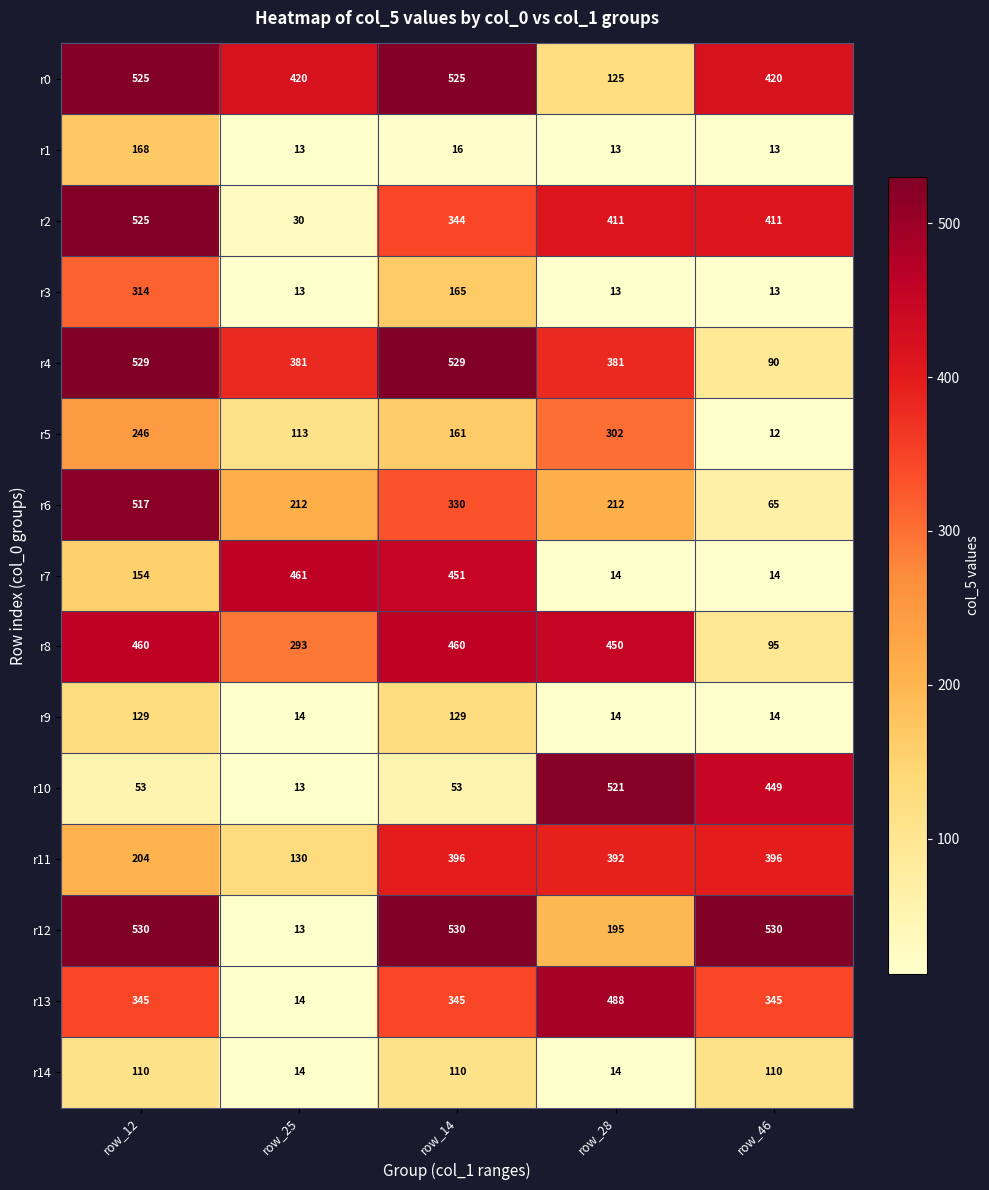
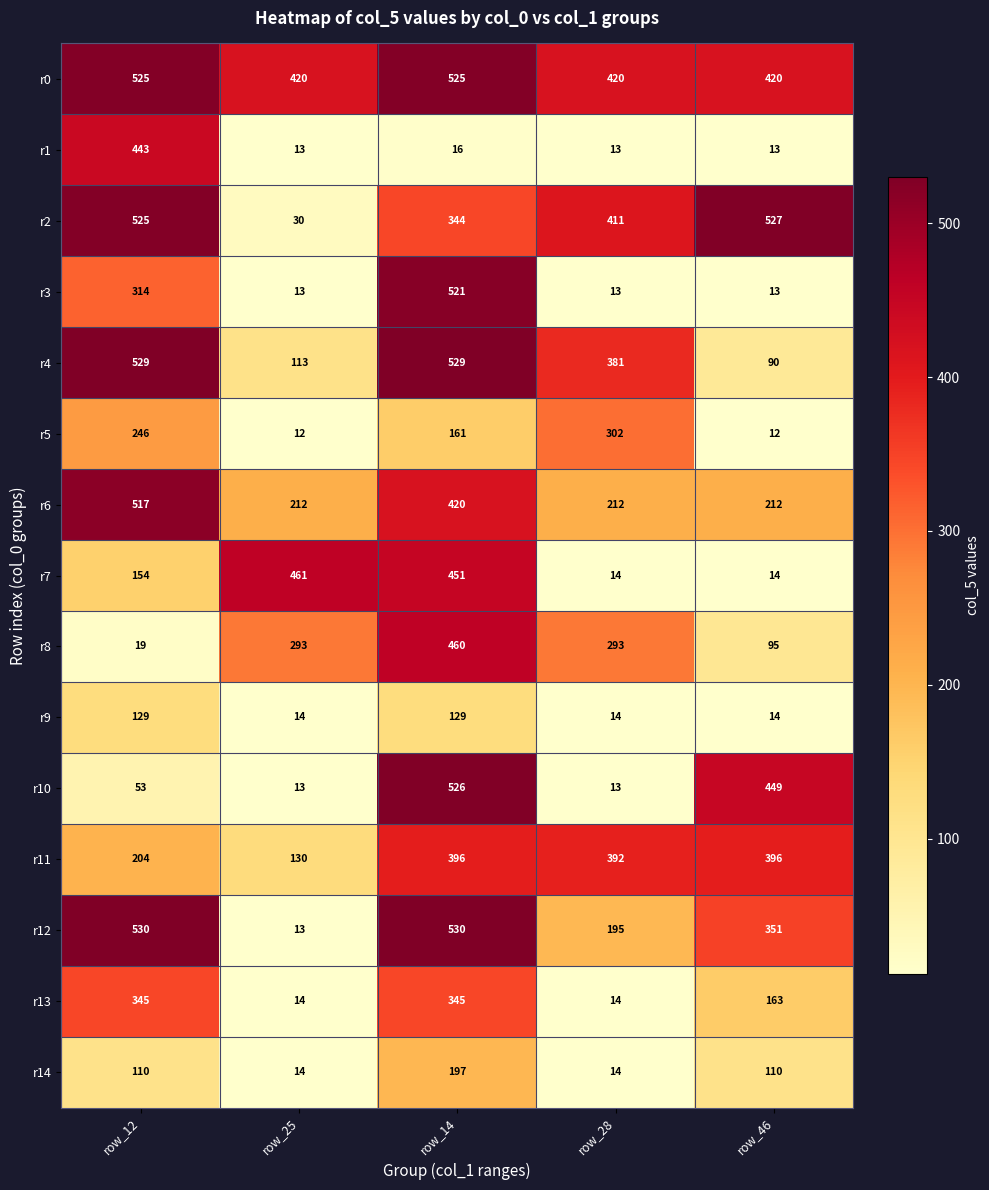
r0, row_28: 125 -> 420
r1, row_12: 168 -> 443
r2, row_46: 411 -> 527
r3, row_14: 165 -> 521
r4, row_25: 381 -> 113
r5, row_25: 113 -> 12
r6, row_14: 330 -> 420
r6, row_46: 65 -> 212
r8, row_12: 460 -> 19
r8, row_28: 450 -> 293
r10, row_14: 53 -> 526
r10, row_28: 521 -> 13
r12, row_46: 530 -> 351
r13, row_28: 488 -> 14
r13, row_46: 345 -> 163
r14, row_14: 110 -> 197
